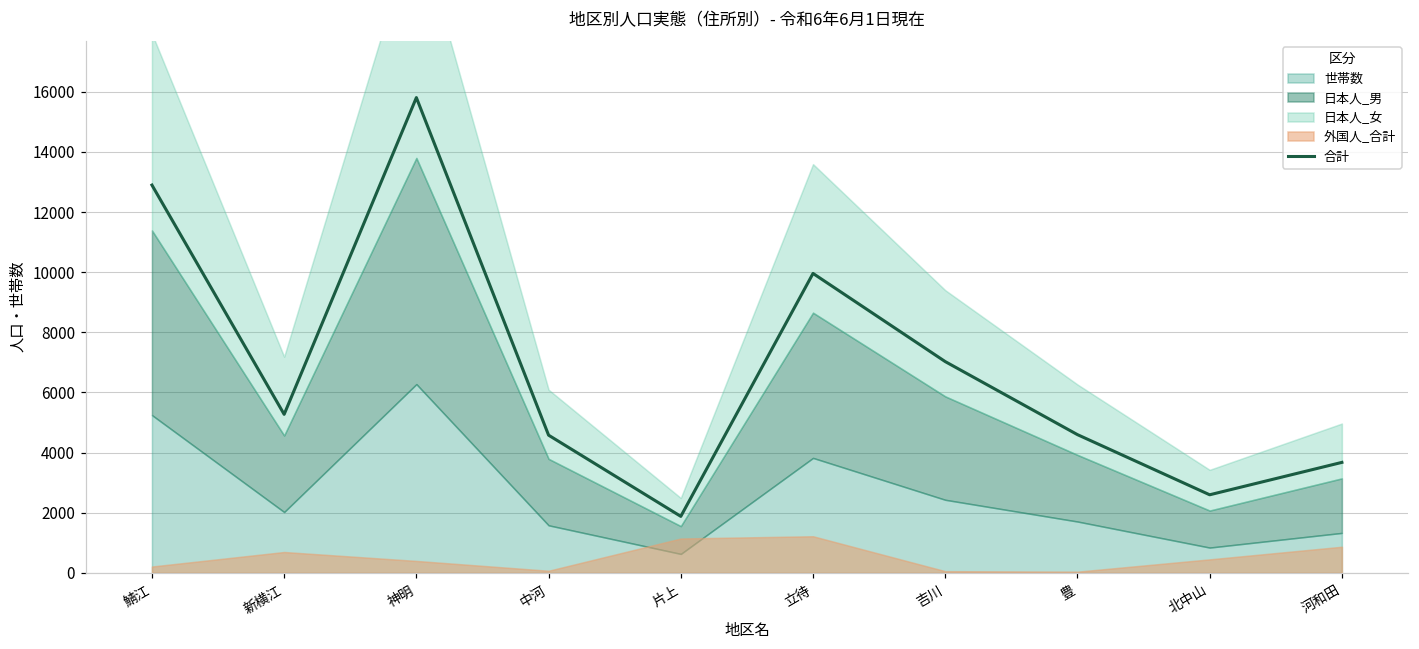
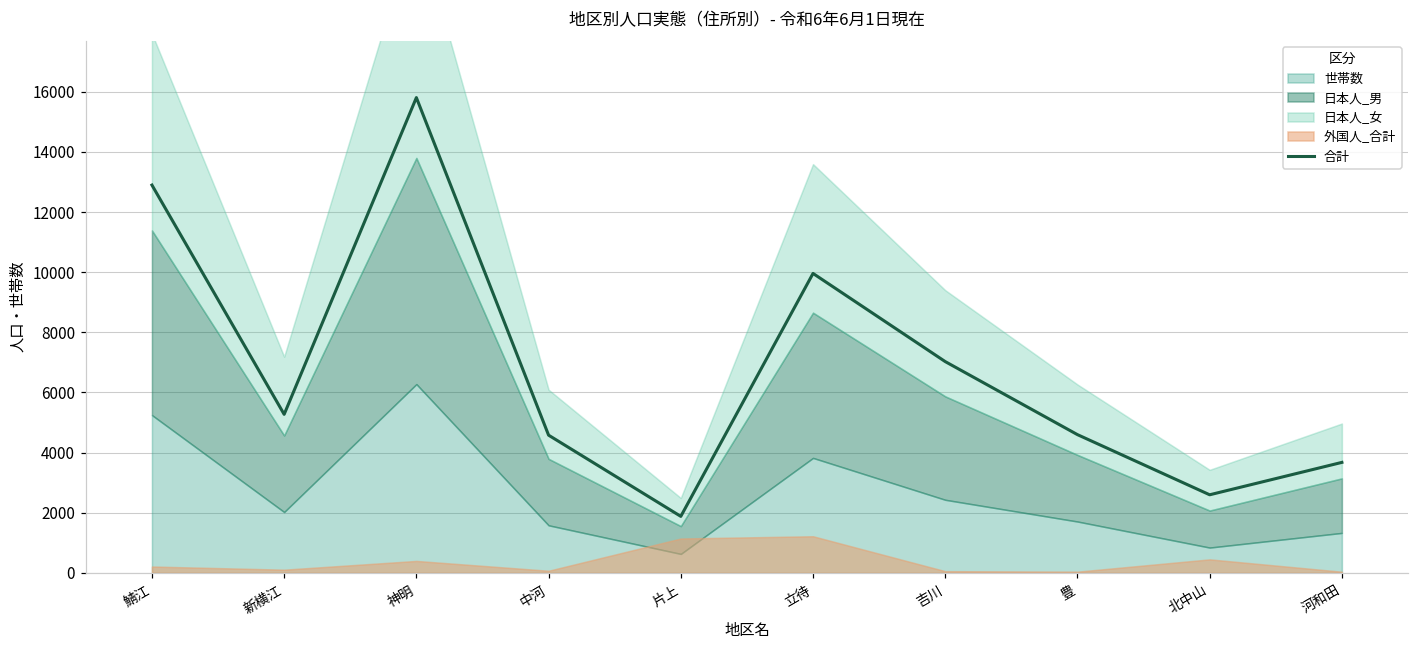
外国人_合計, 新横江: 700 -> 100
外国人_合計, 河和田: 900 -> 0
